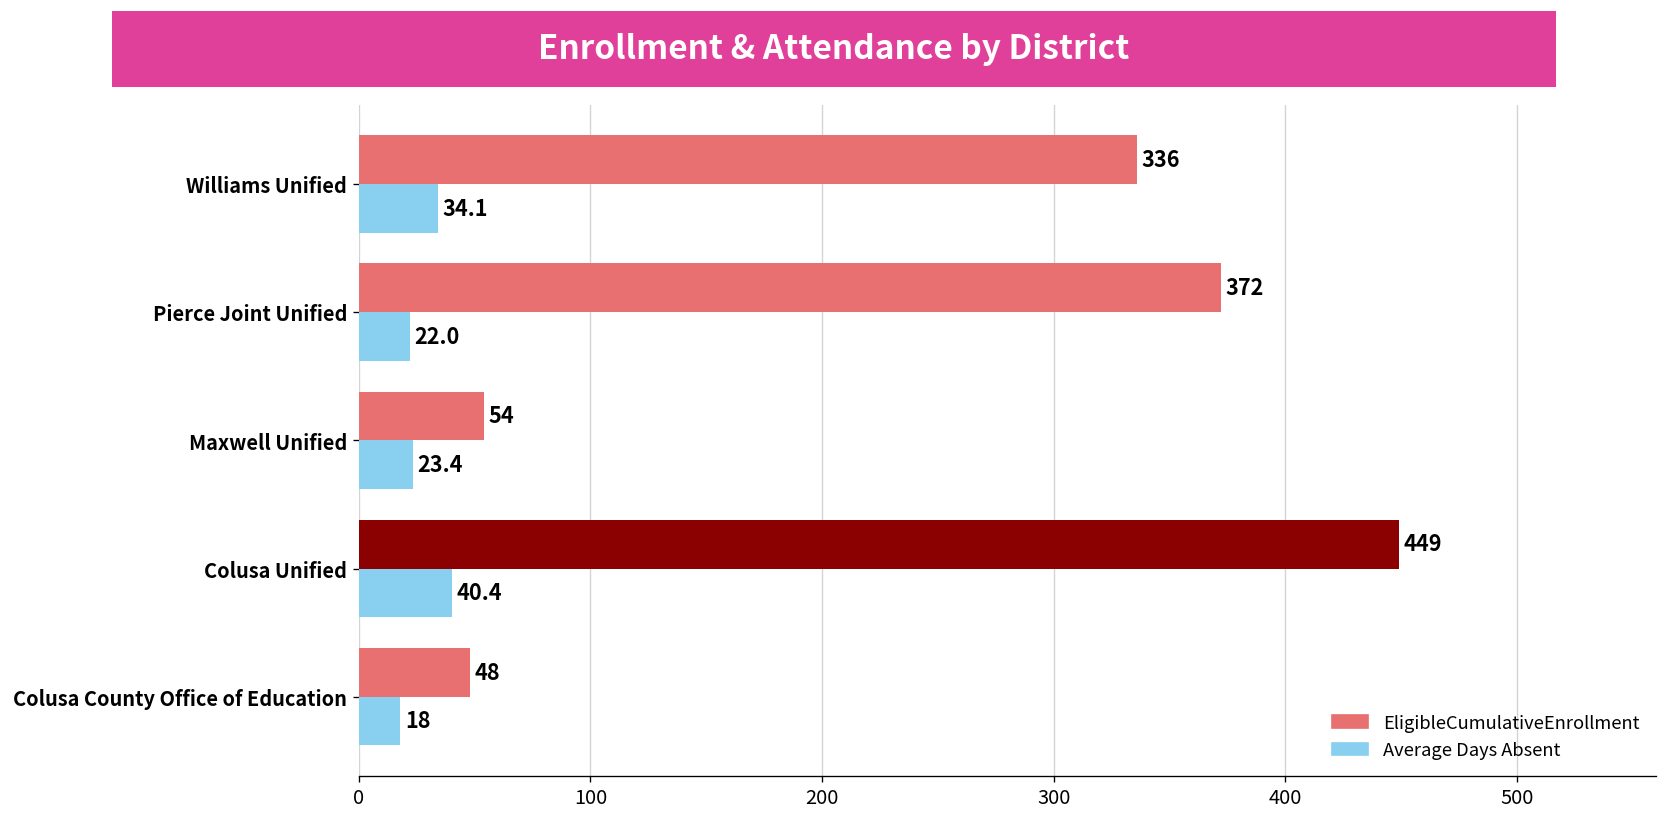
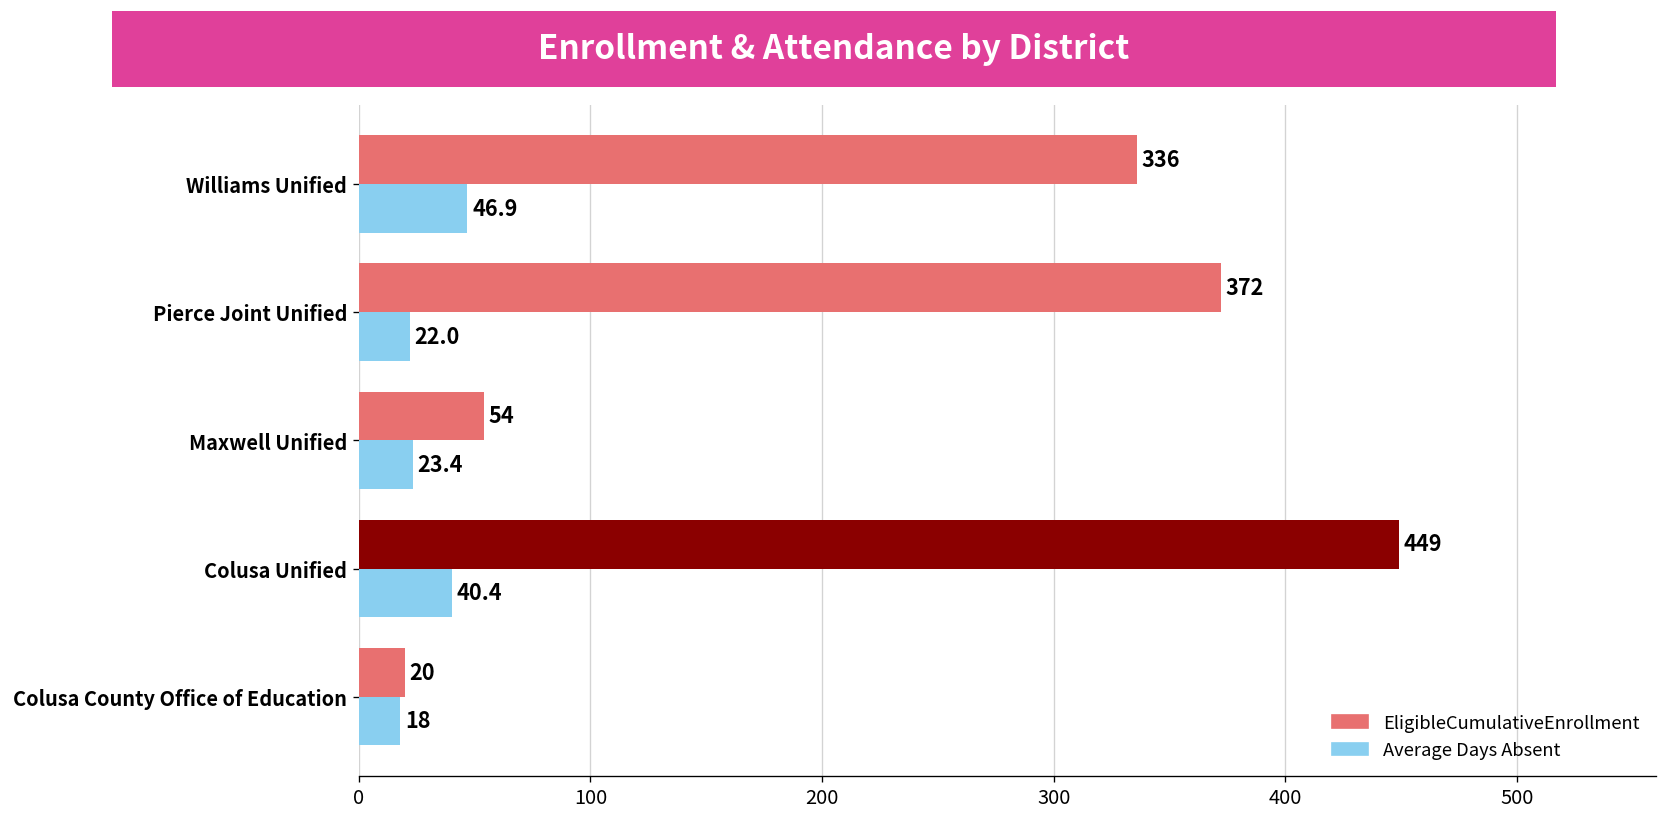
Average Days Absent, Williams Unified: 34.1 -> 46.9
EligibleCumulativeEnrollment, Colusa County Office of Education: 48 -> 20
